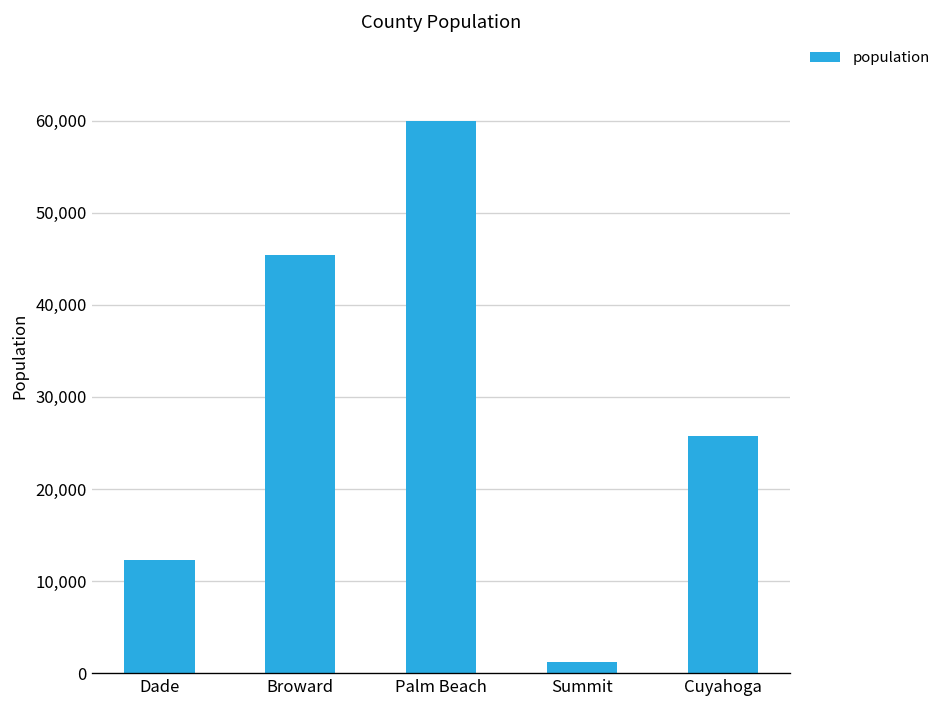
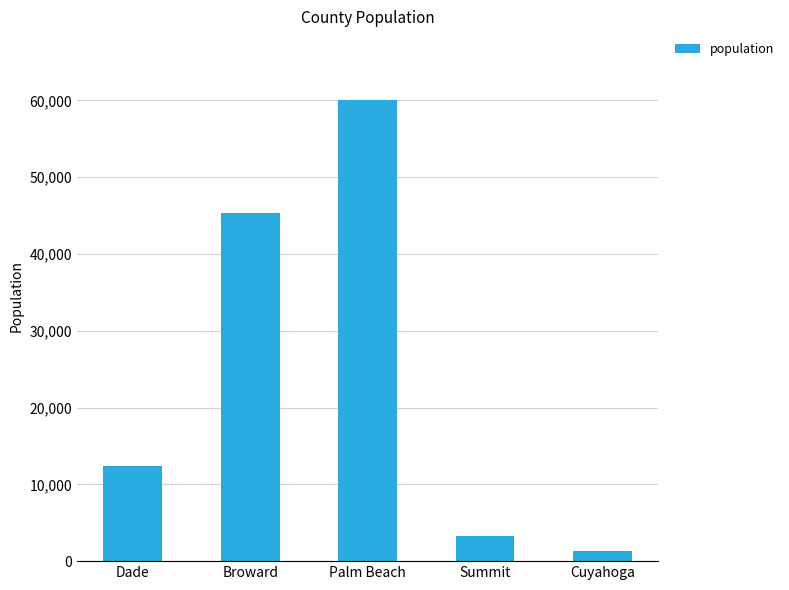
Summit: 1,000 -> 3,000
Cuyahoga: 26,000 -> 1,000
